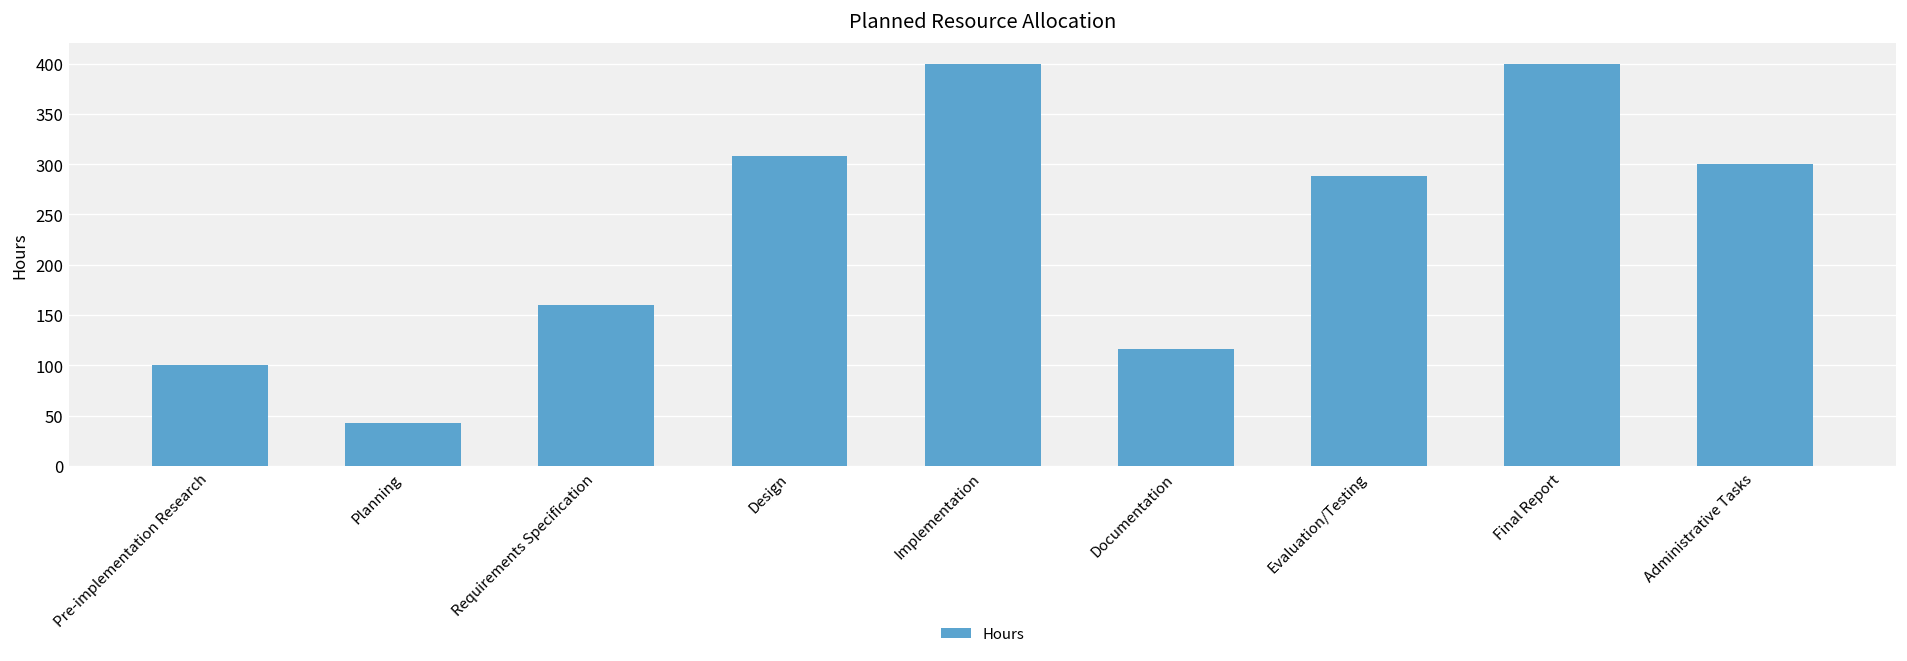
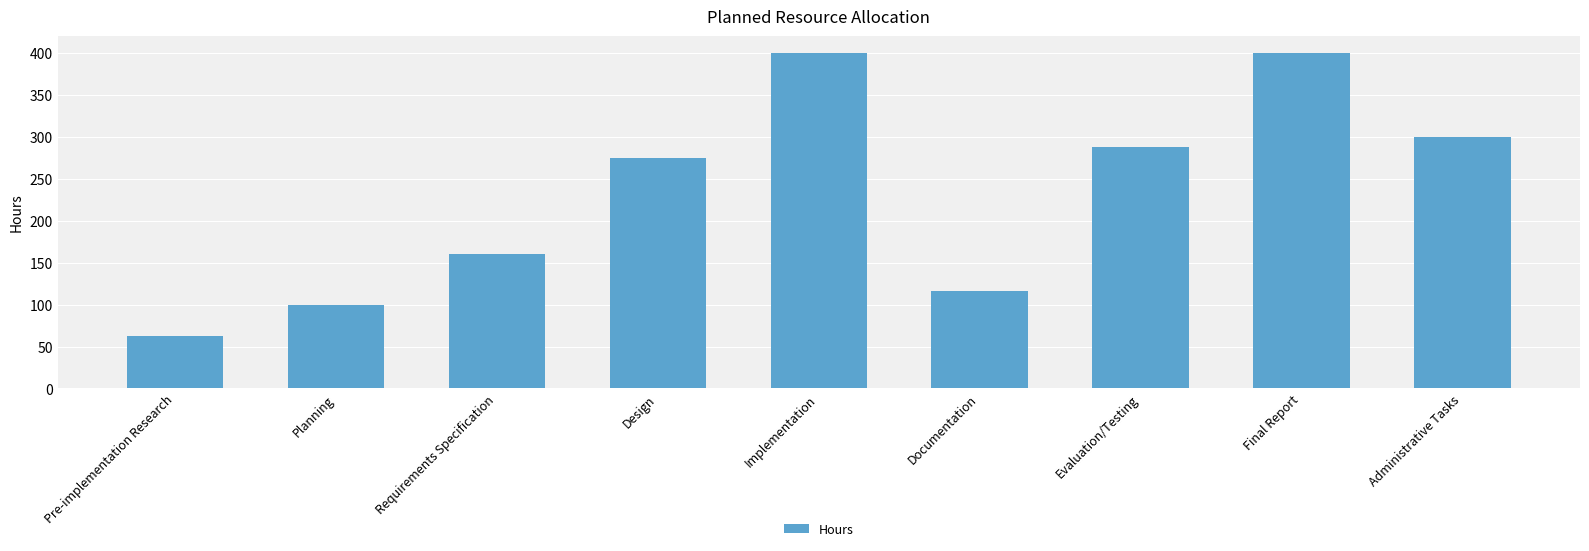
Pre-implementation Research: 100 -> 60
Planning: 40 -> 100
Design: 310 -> 280
